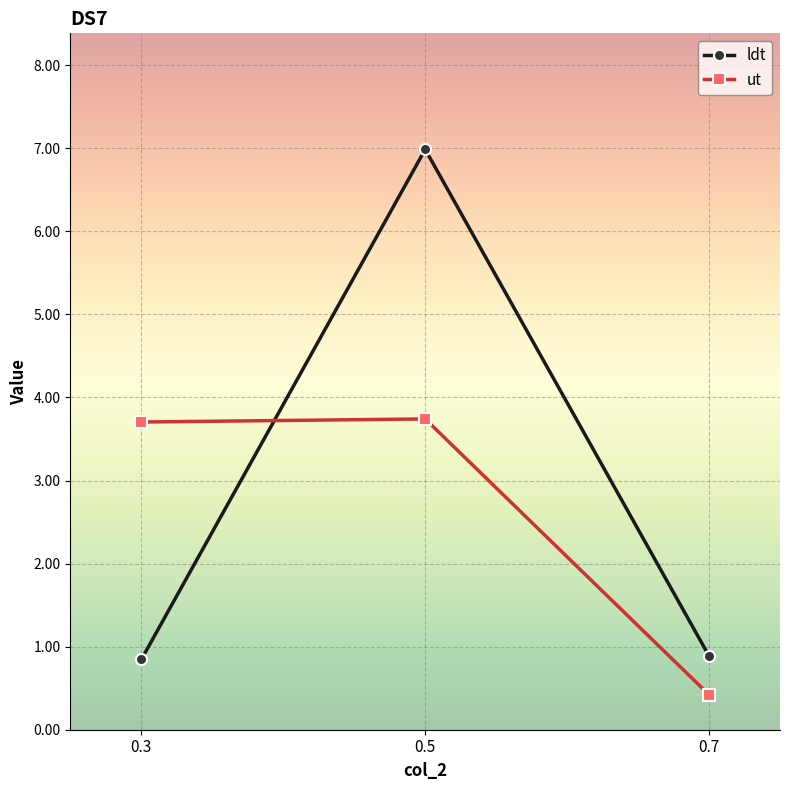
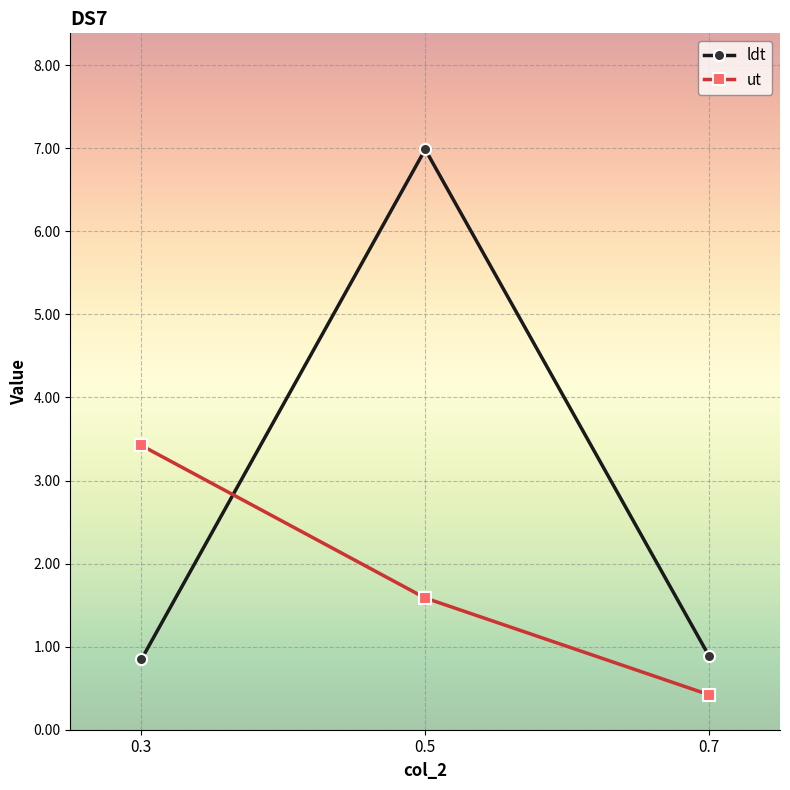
ut, 0.3: 3.7 -> 3.4
ut, 0.5: 3.7 -> 1.6
